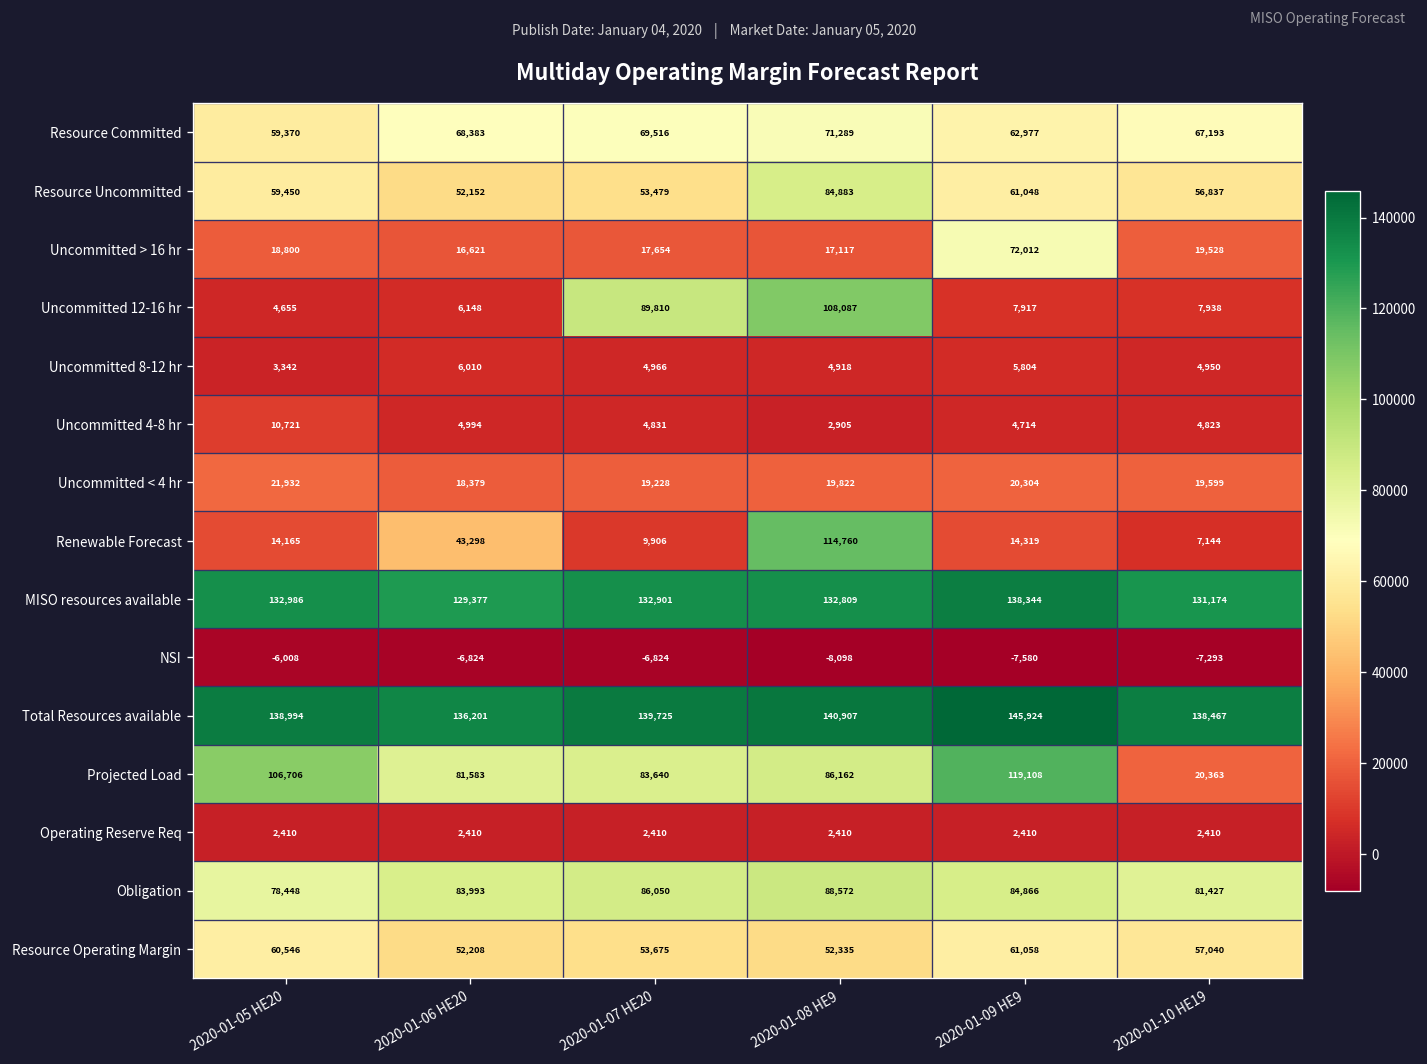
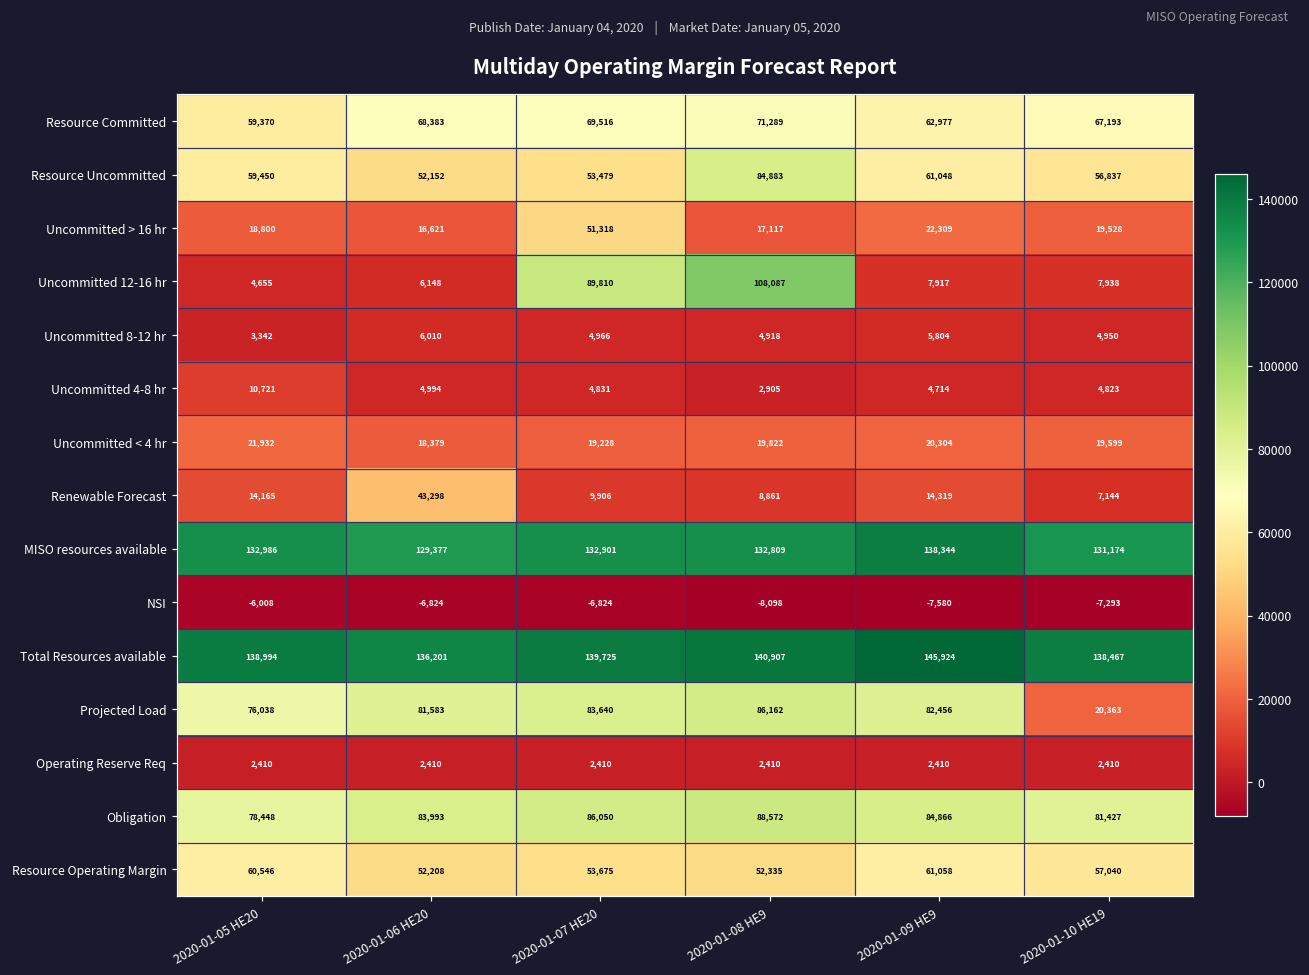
Uncommitted > 16 hr, 2020-01-07 HE20: 17,654 -> 51,318
Uncommitted > 16 hr, 2020-01-09 HE9: 72,012 -> 22,309
Renewable Forecast, 2020-01-08 HE9: 114,760 -> 8,861
Projected Load, 2020-01-05 HE20: 106,706 -> 76,038
Projected Load, 2020-01-09 HE9: 119,108 -> 82,456
